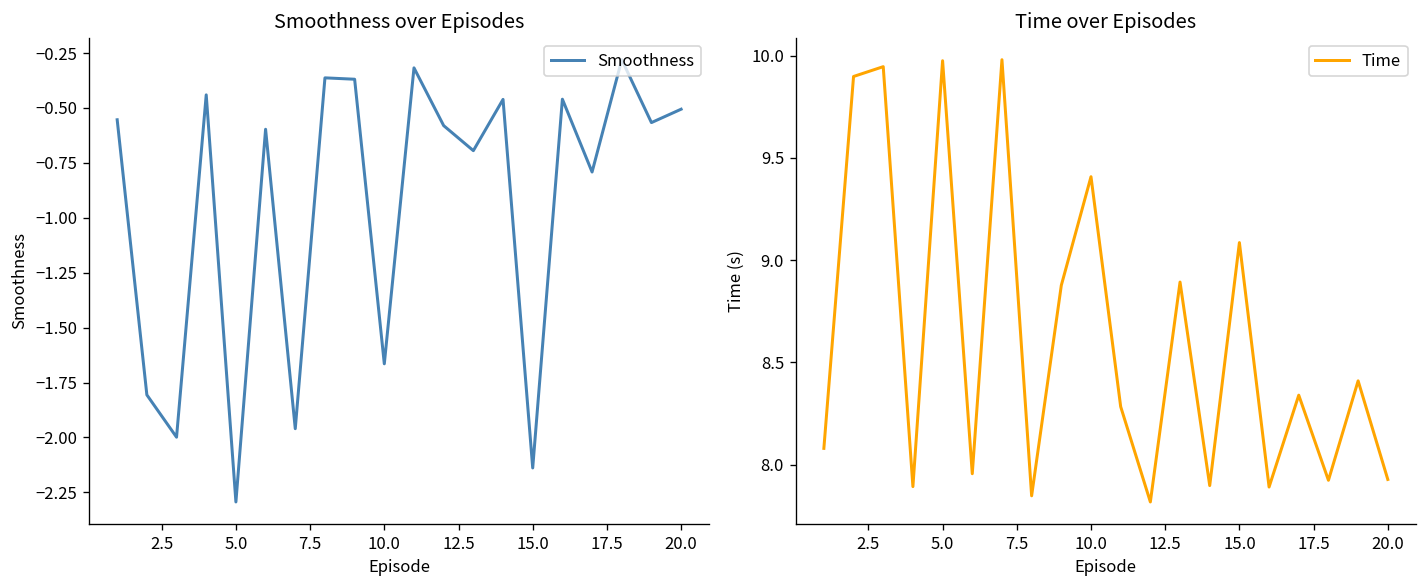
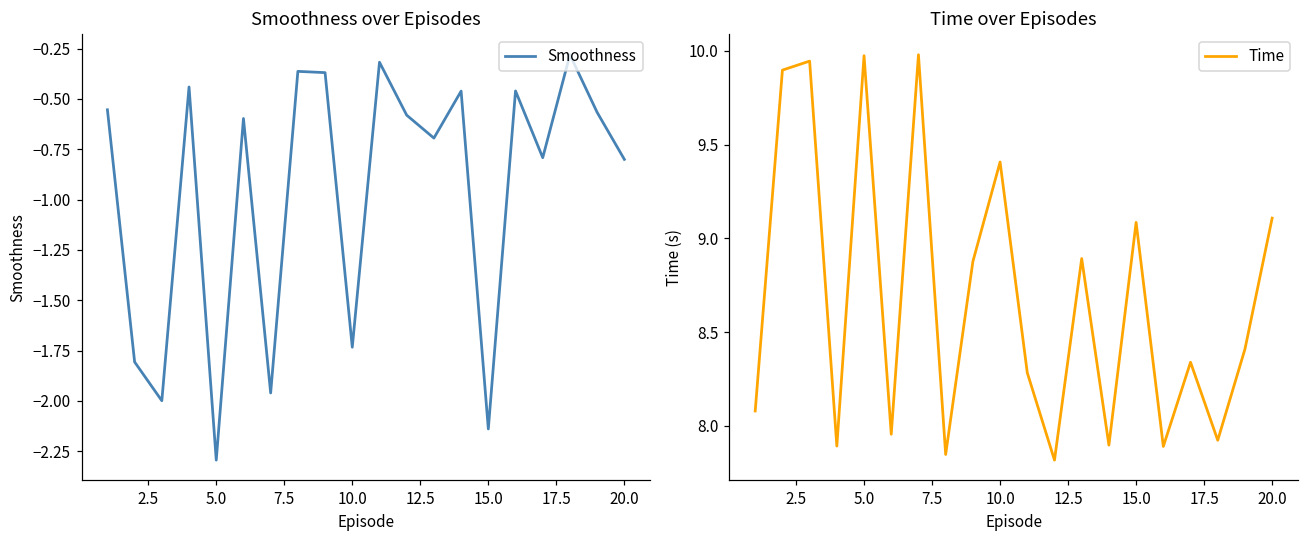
Smoothness over Episodes, 10.0: -1.66 -> -1.73
Smoothness over Episodes, 20.0: -0.51 -> -0.80
Time over Episodes, 20.0: 7.93 -> 9.11
